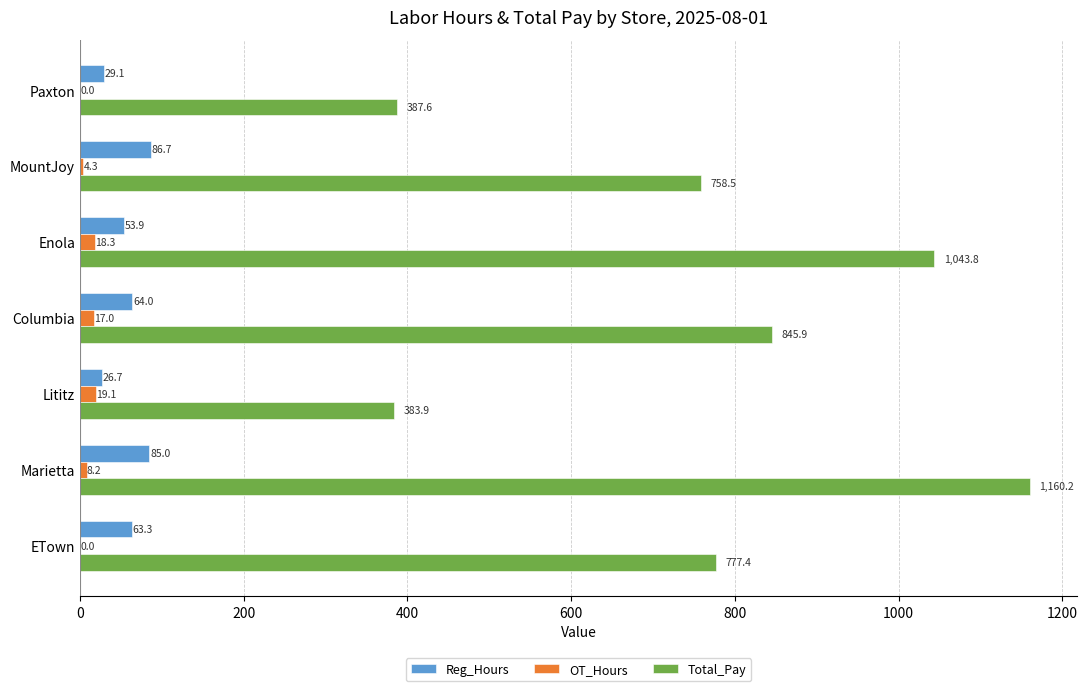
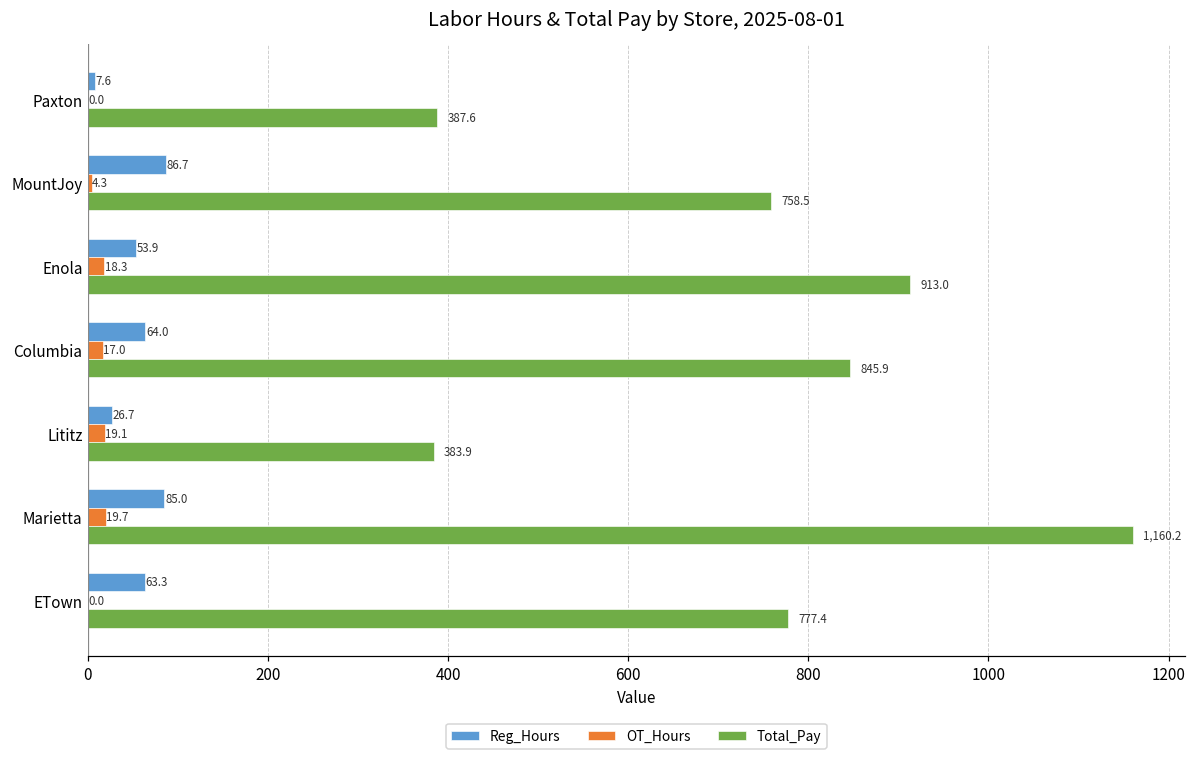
Reg_Hours, Paxton: 29.1 -> 7.6
Total_Pay, Enola: 1,043.8 -> 913.0
OT_Hours, Marietta: 8.2 -> 19.7
